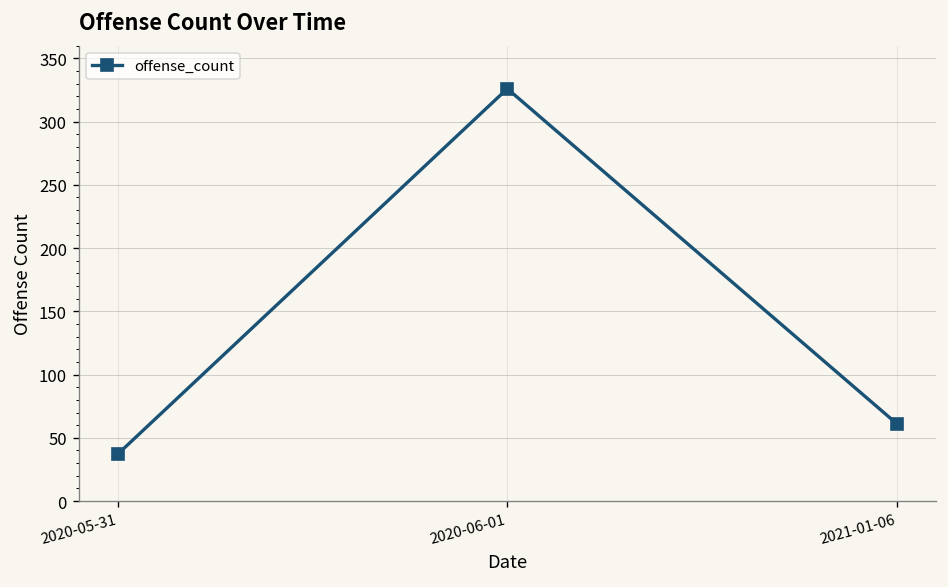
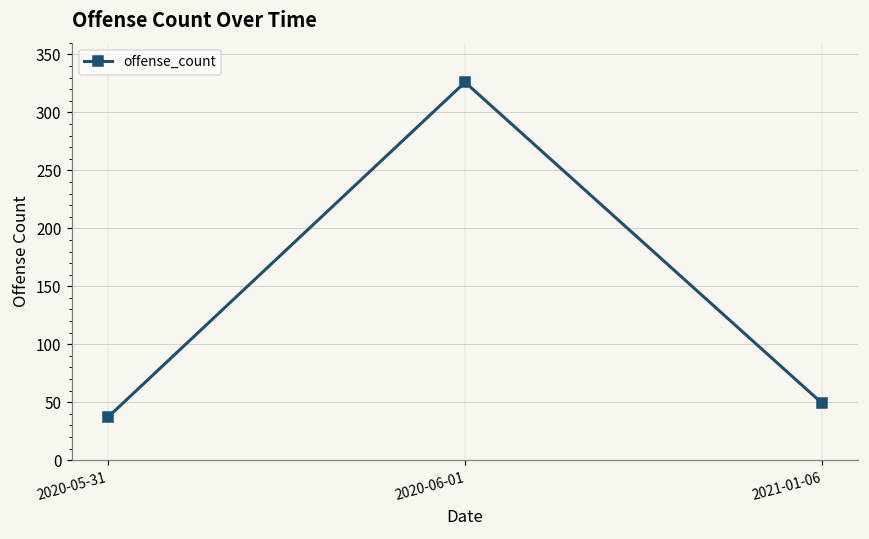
2021-01-06: 61 -> 49
